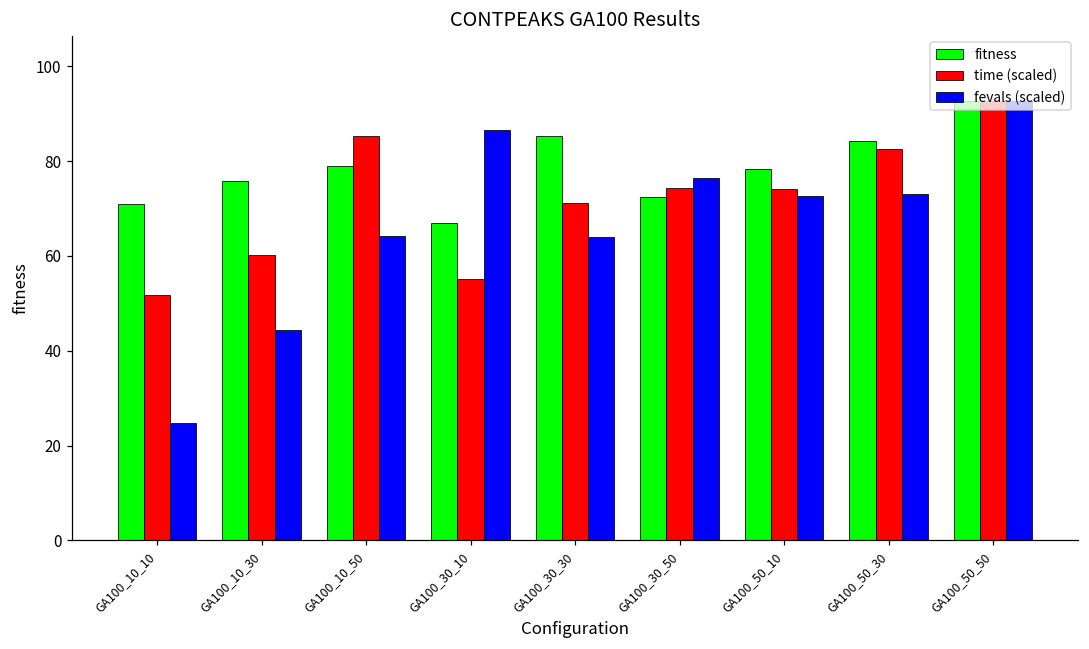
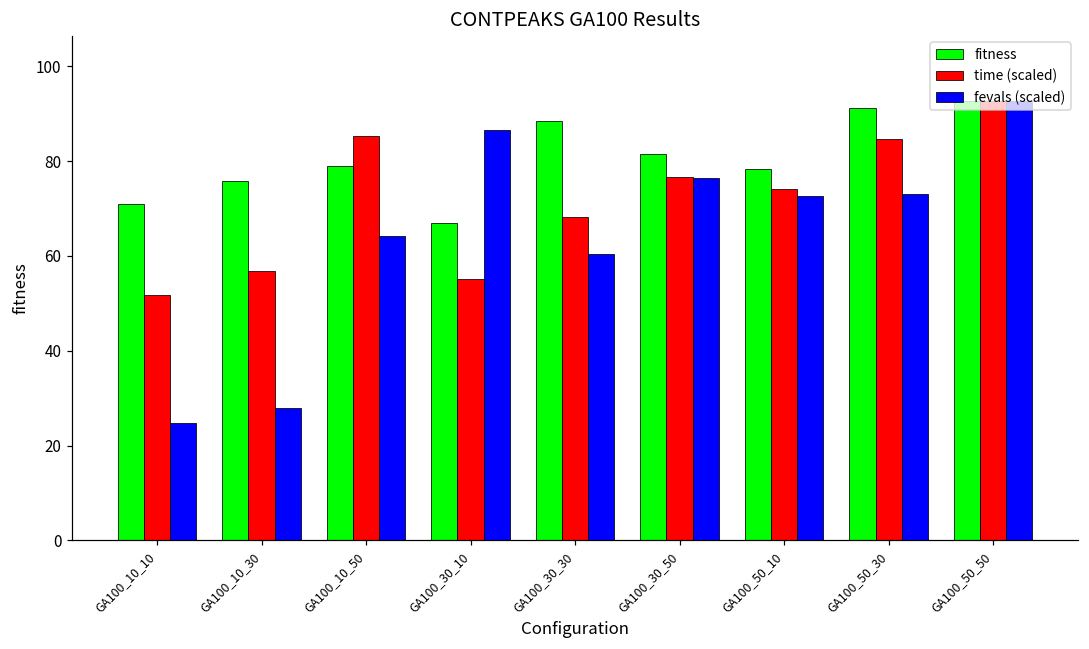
time (scaled), GA100_10_30: 60 -> 57
fevals (scaled), GA100_10_30: 44 -> 28
fitness, GA100_30_30: 85 -> 88
time (scaled), GA100_30_30: 71 -> 68
fevals (scaled), GA100_30_30: 64 -> 60
fitness, GA100_30_50: 73 -> 82
time (scaled), GA100_30_50: 74 -> 77
fitness, GA100_50_30: 84 -> 91
time (scaled), GA100_50_30: 82 -> 85
